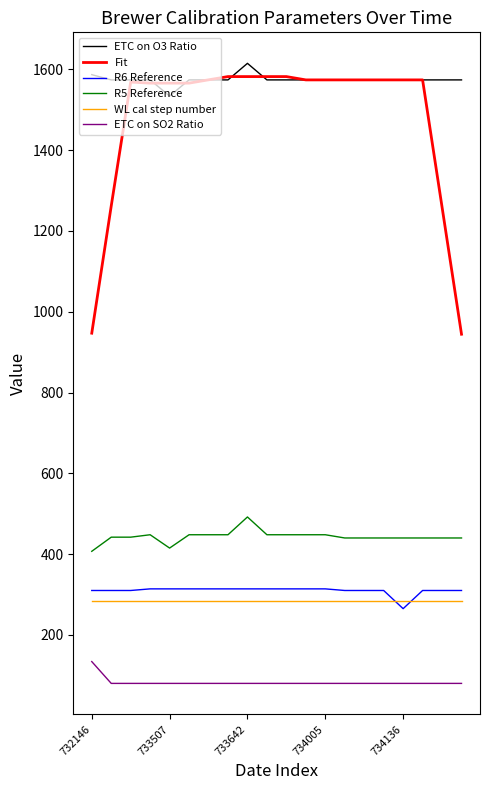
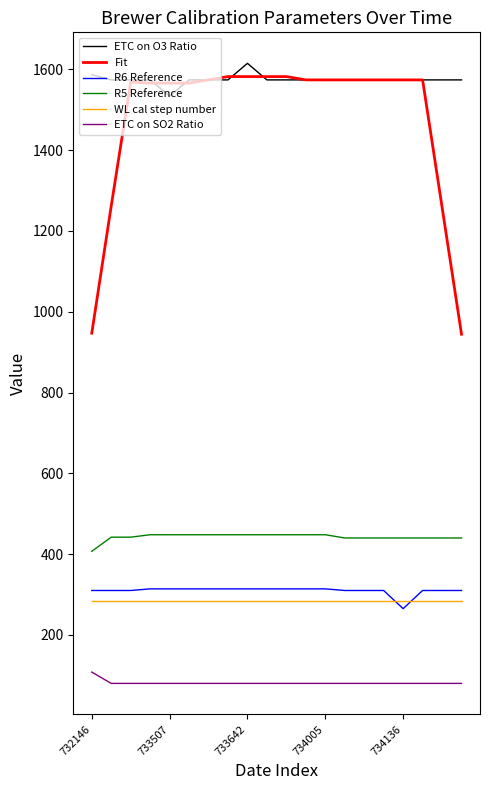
ETC on SO2 Ratio, 732146: 130 -> 110
R5 Reference, 733507: 420 -> 450
R5 Reference, 733642: 490 -> 450
